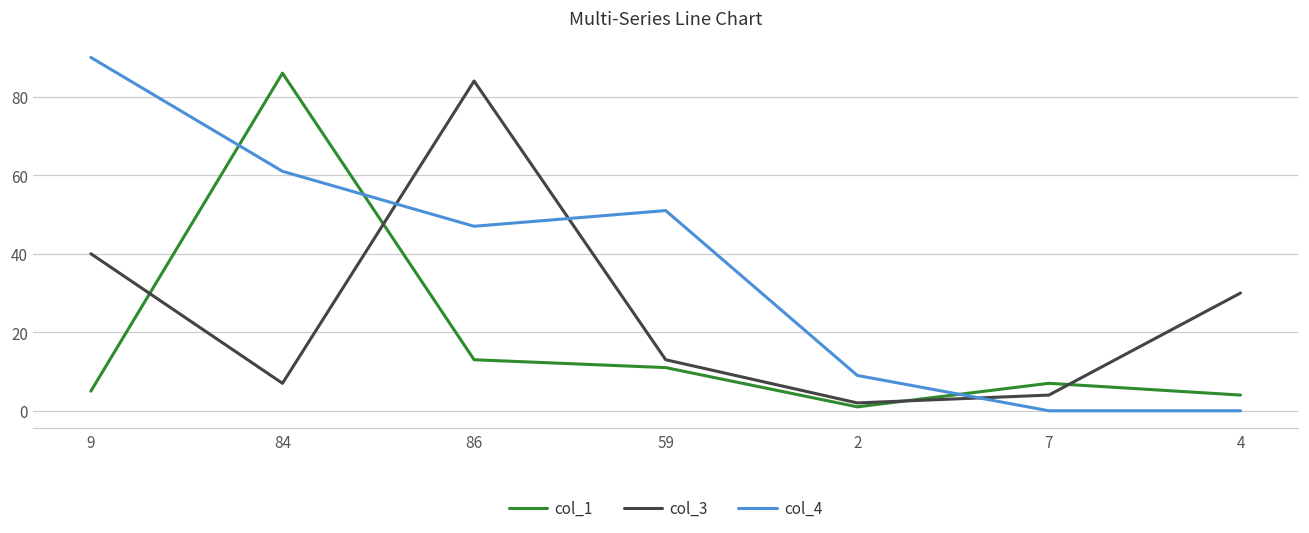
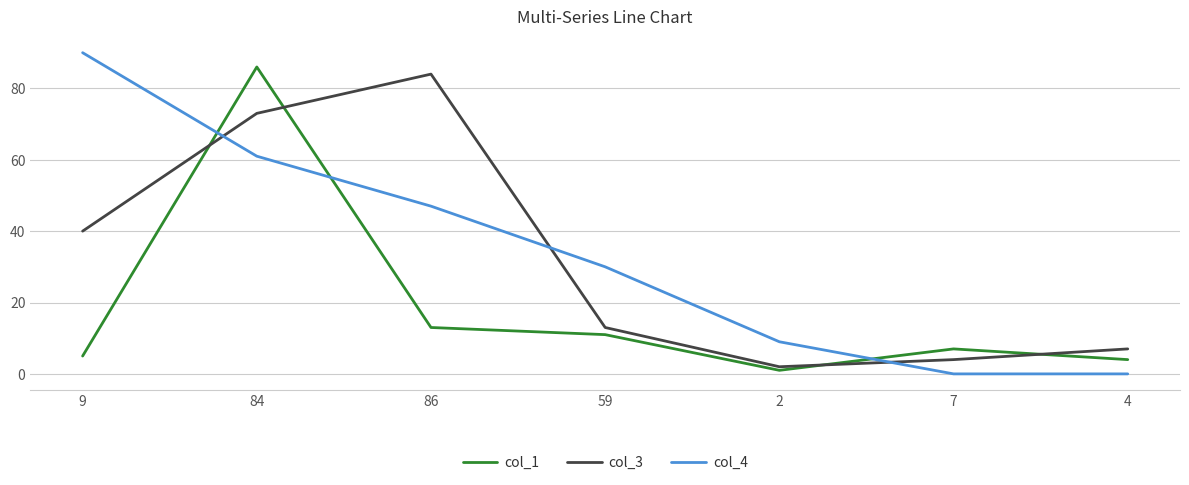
col_3, 84: 7 -> 73
col_4, 59: 51 -> 30
col_3, 4: 30 -> 7
